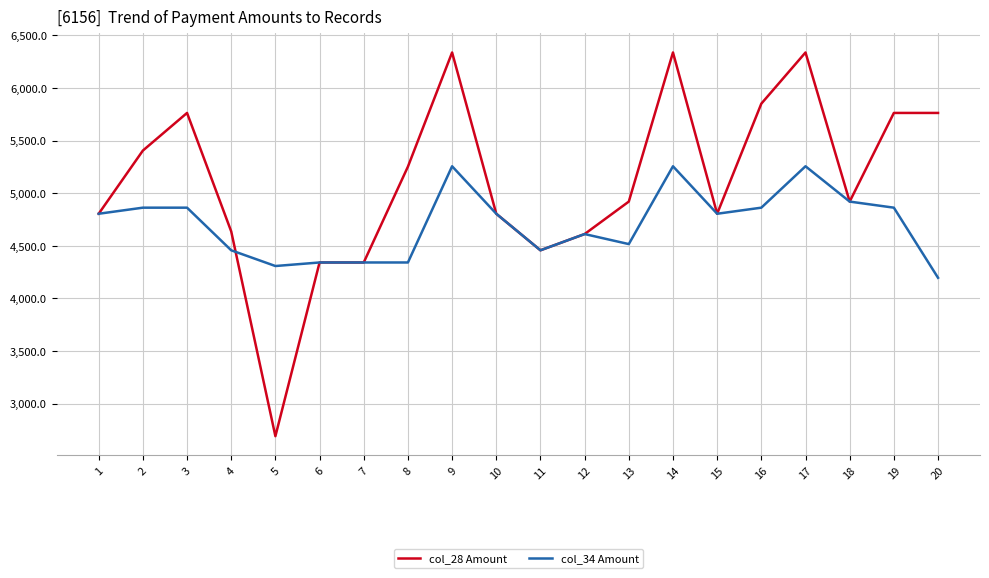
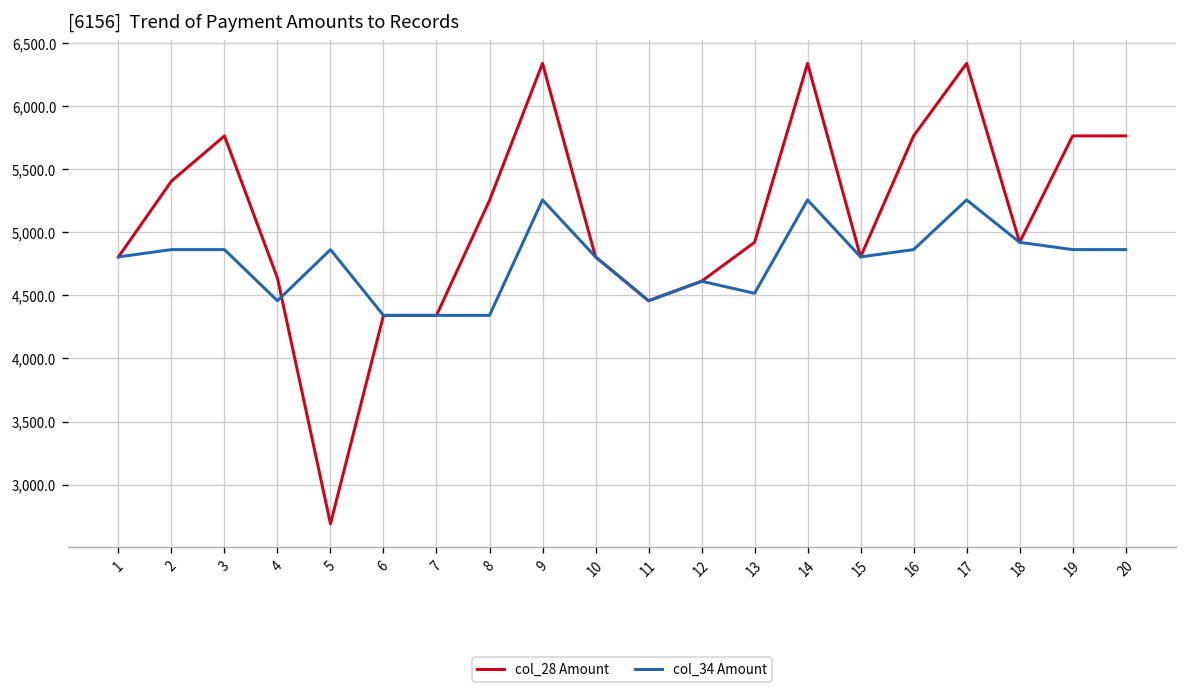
col_34 Amount, 5: 4,310 -> 4,860
col_28 Amount, 16: 5,850 -> 5,760
col_34 Amount, 20: 4,200 -> 4,860
